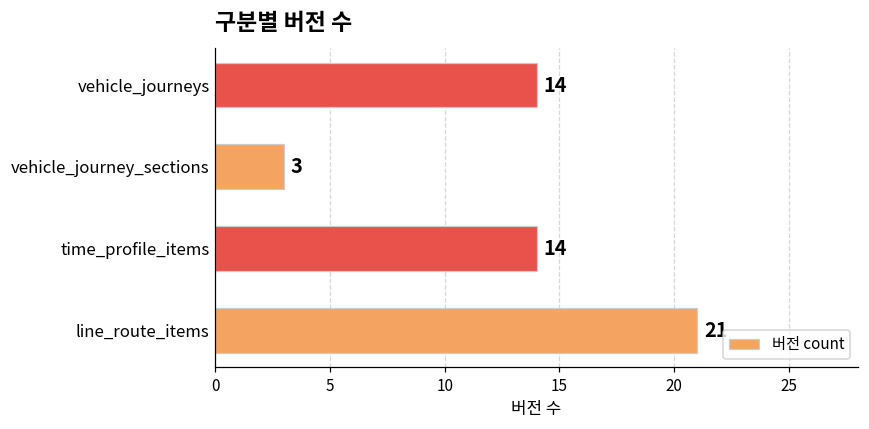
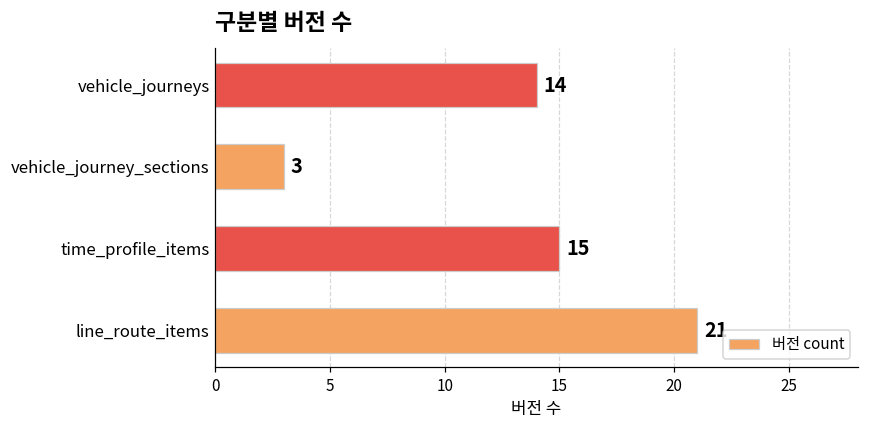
time_profile_items: 14 -> 15
